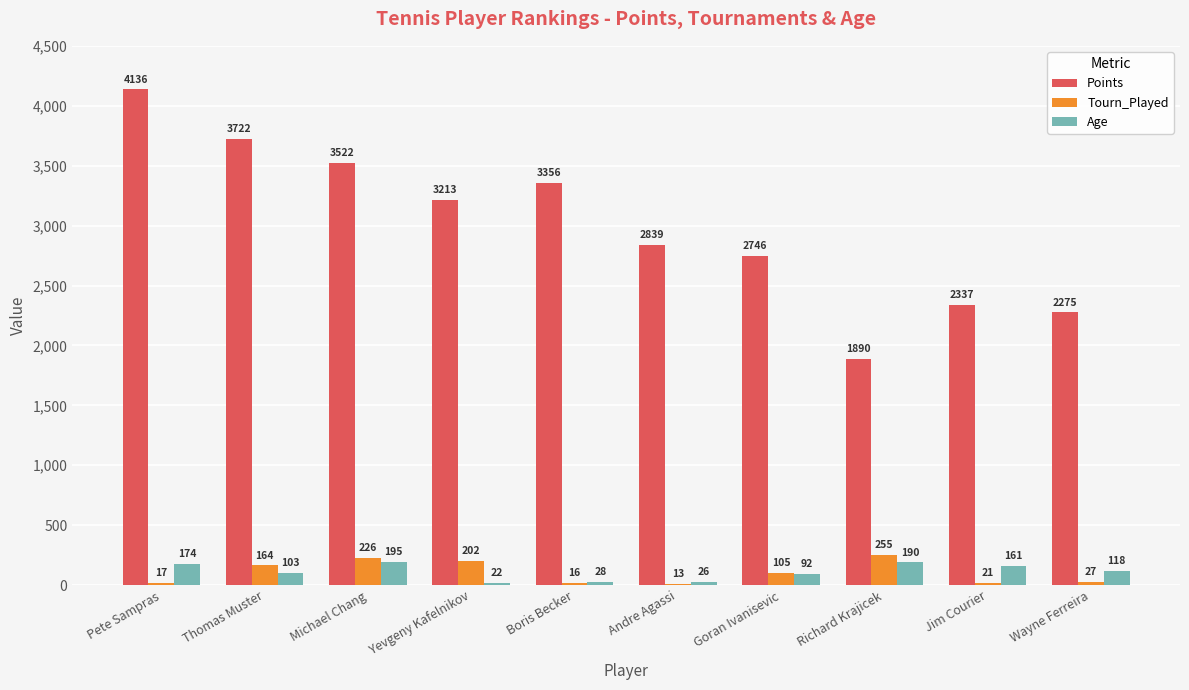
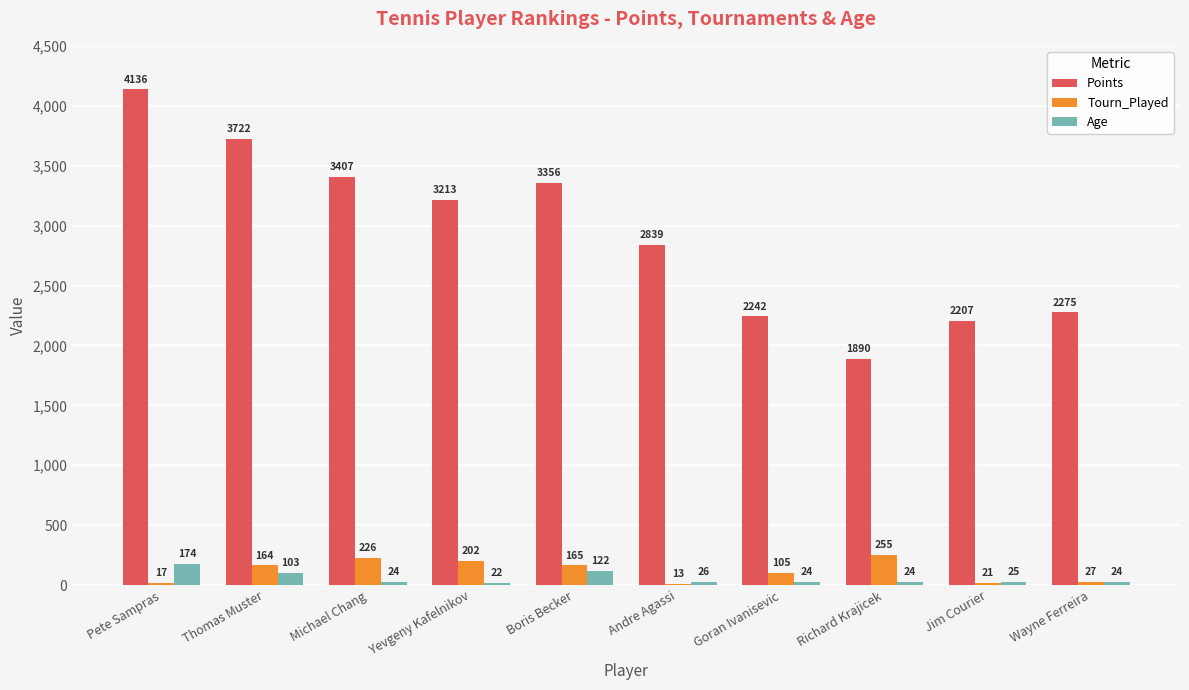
Points, Michael Chang: 3522 -> 3407
Age, Michael Chang: 195 -> 24
Tourn_Played, Boris Becker: 16 -> 165
Age, Boris Becker: 28 -> 122
Points, Goran Ivanisevic: 2746 -> 2242
Age, Goran Ivanisevic: 92 -> 24
Age, Richard Krajicek: 190 -> 24
Points, Jim Courier: 2337 -> 2207
Age, Jim Courier: 161 -> 25
Age, Wayne Ferreira: 118 -> 24
